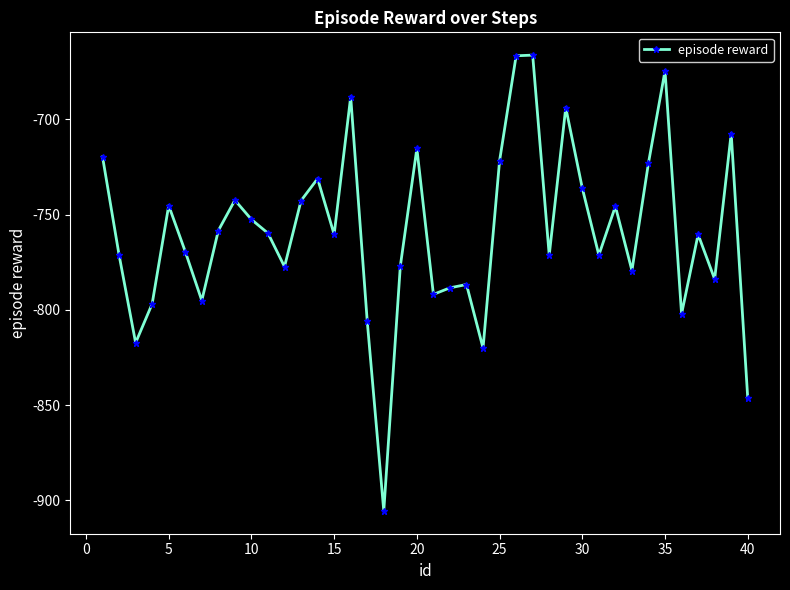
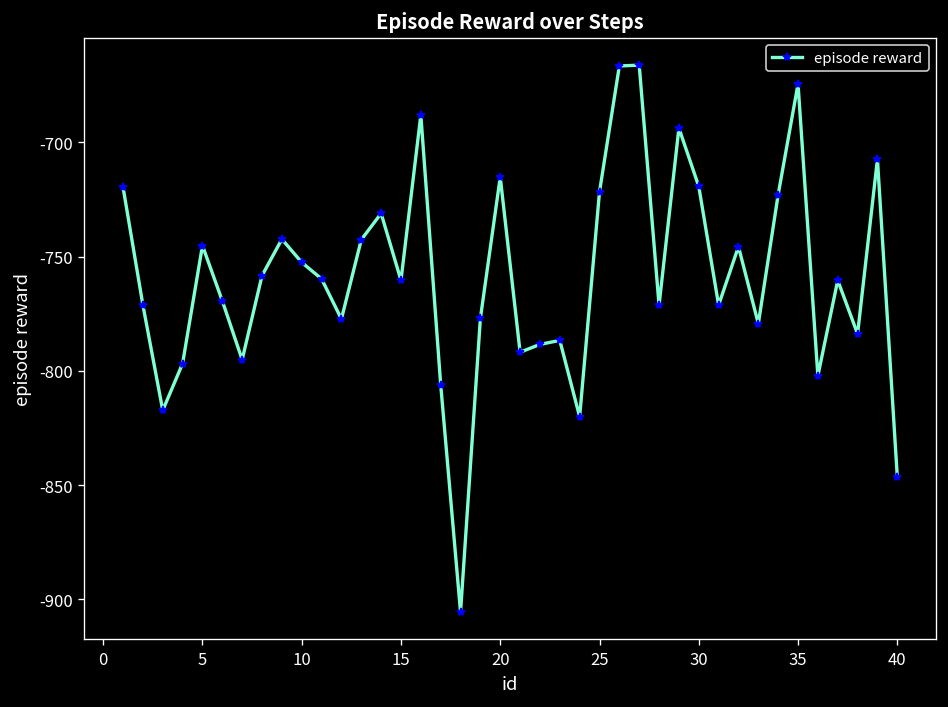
30: -736 -> -719
